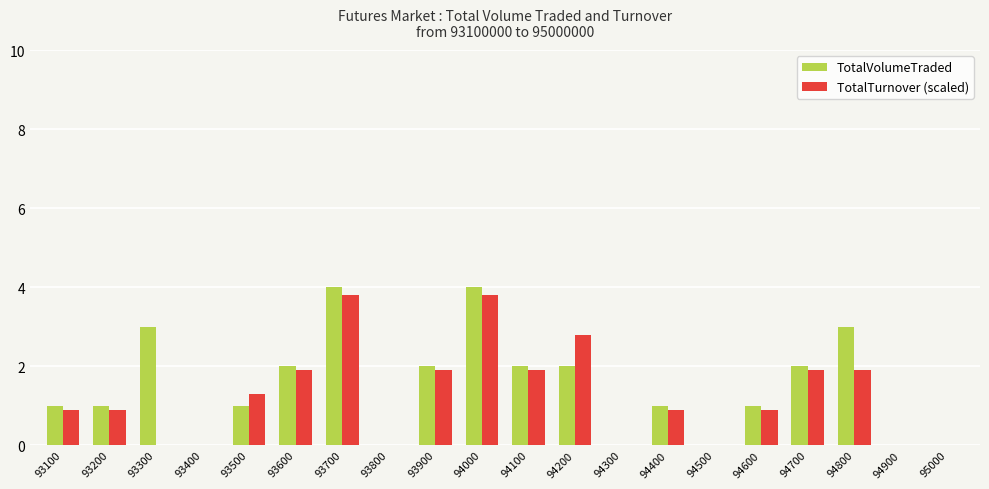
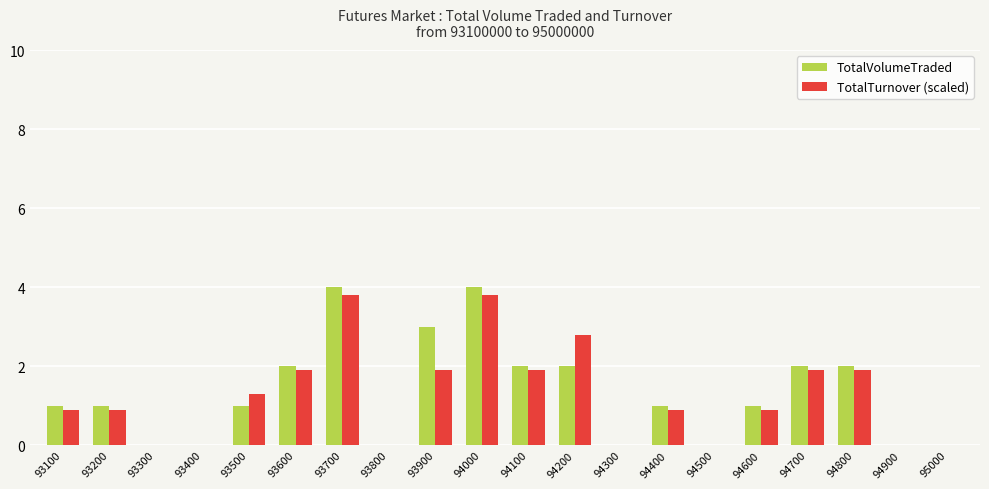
TotalVolumeTraded, 93300: 3 -> 0
TotalVolumeTraded, 93900: 2 -> 3
TotalVolumeTraded, 94800: 3 -> 2
